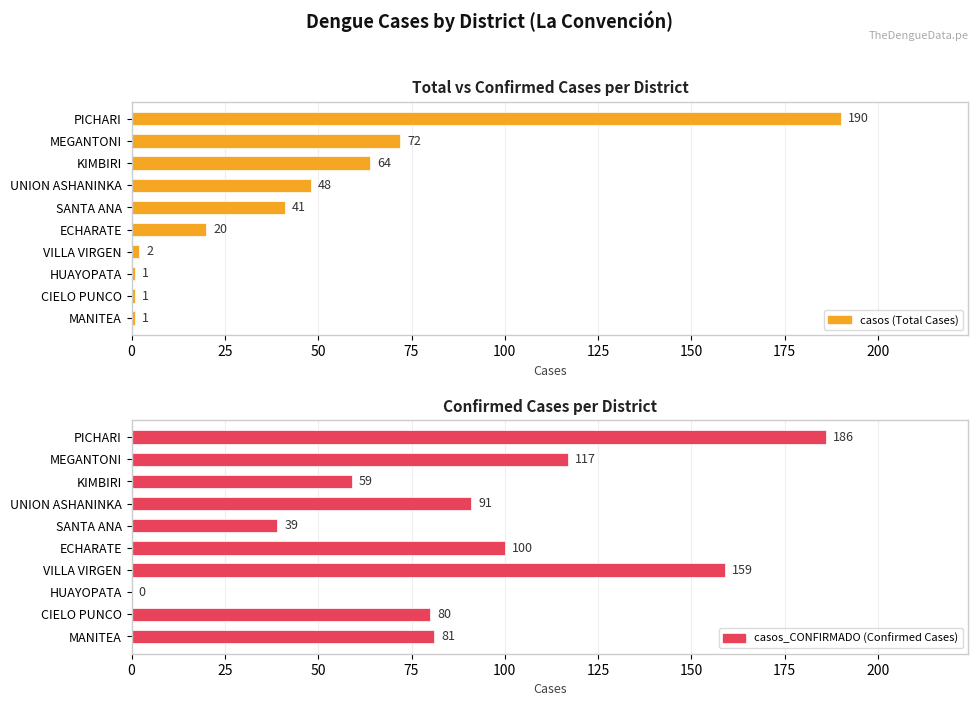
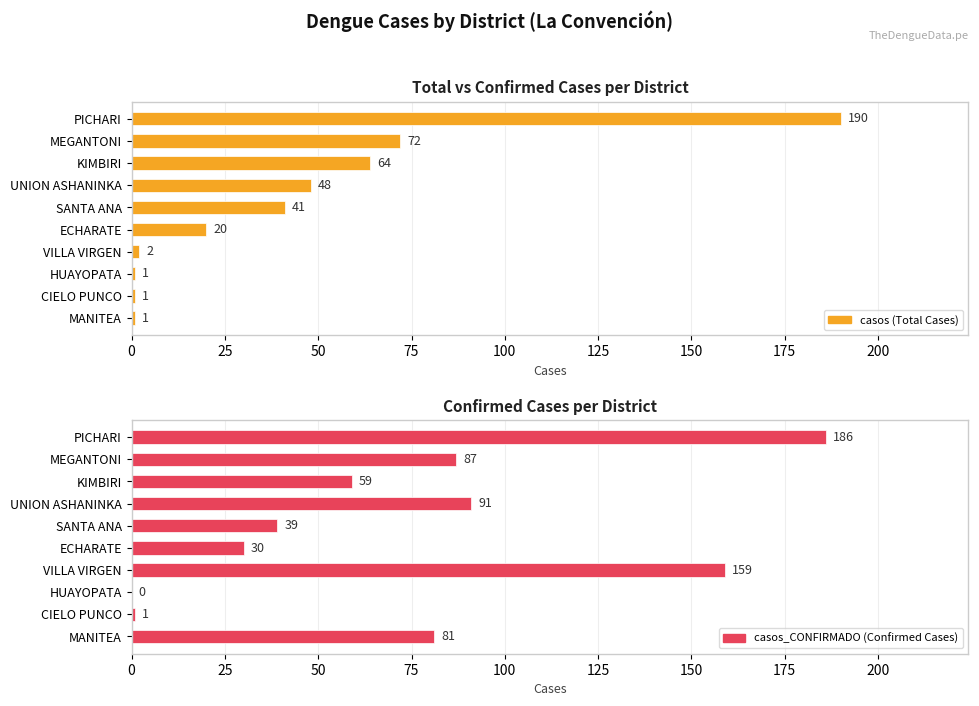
Confirmed Cases per District, MEGANTONI: 117 -> 87
Confirmed Cases per District, ECHARATE: 100 -> 30
Confirmed Cases per District, CIELO PUNCO: 80 -> 1
